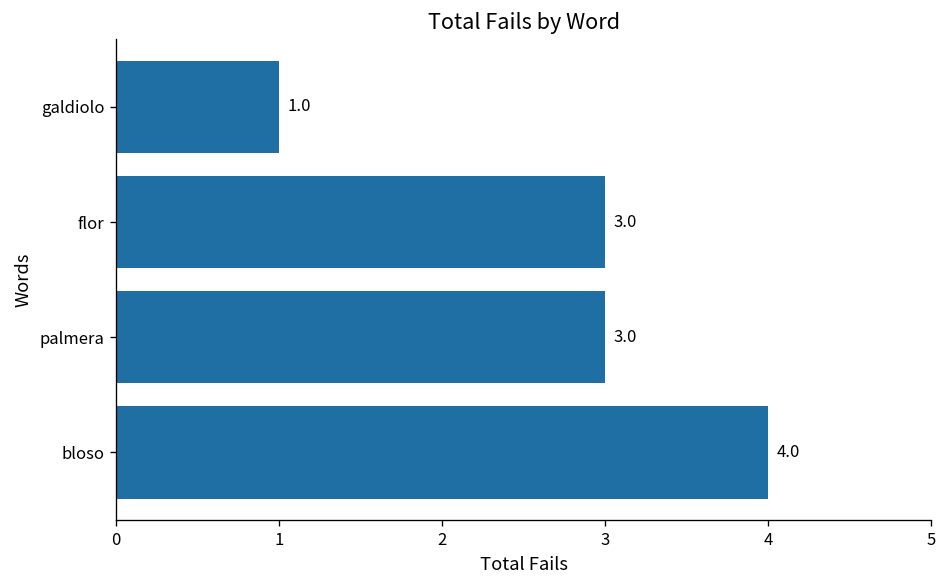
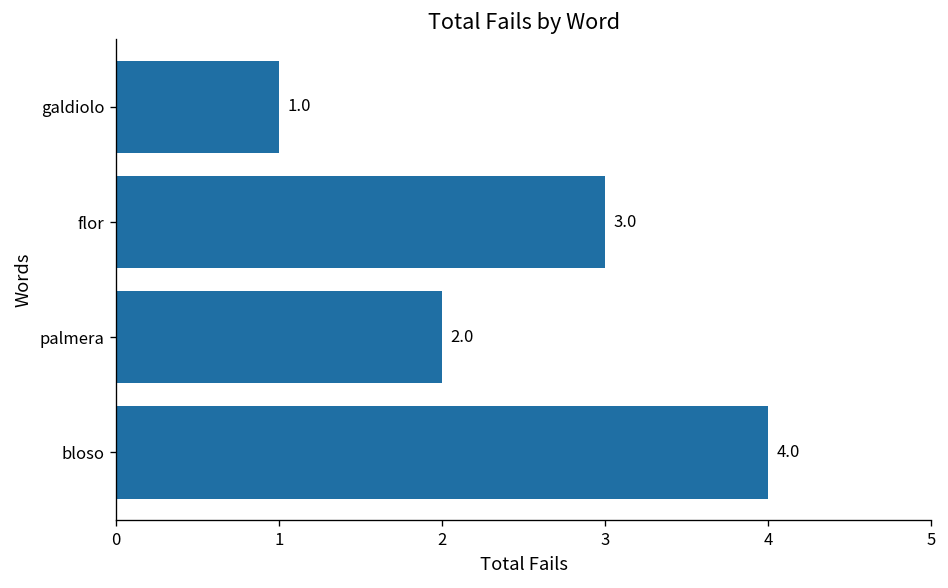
palmera: 3.0 -> 2.0
